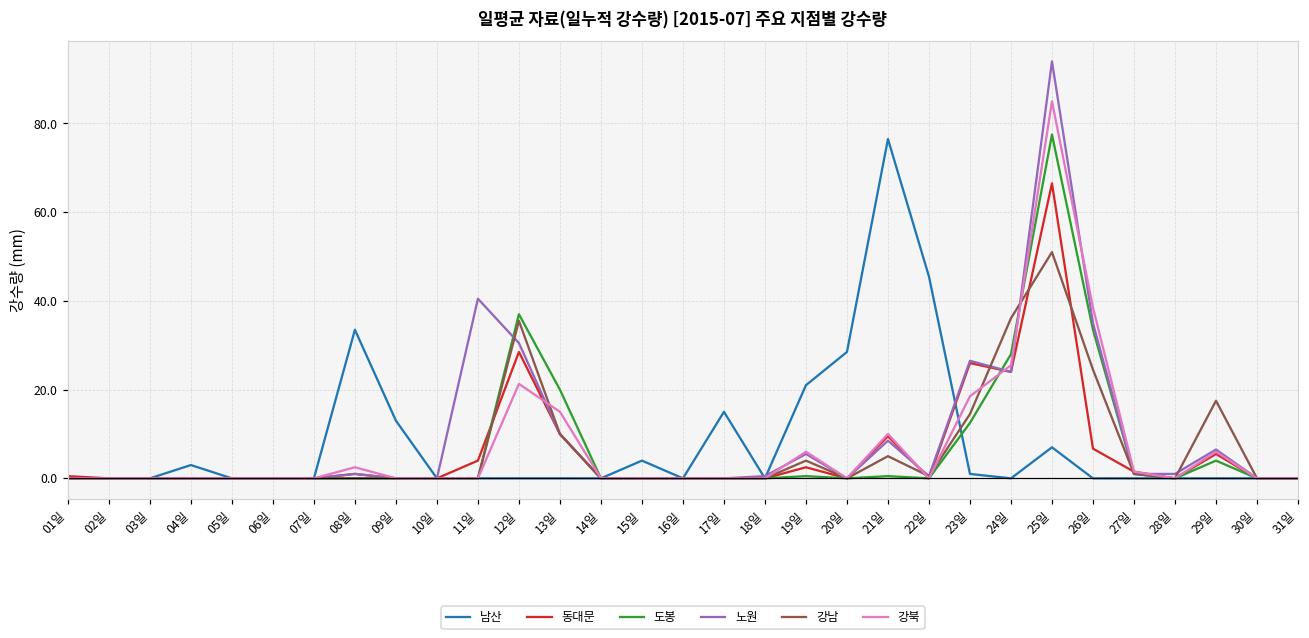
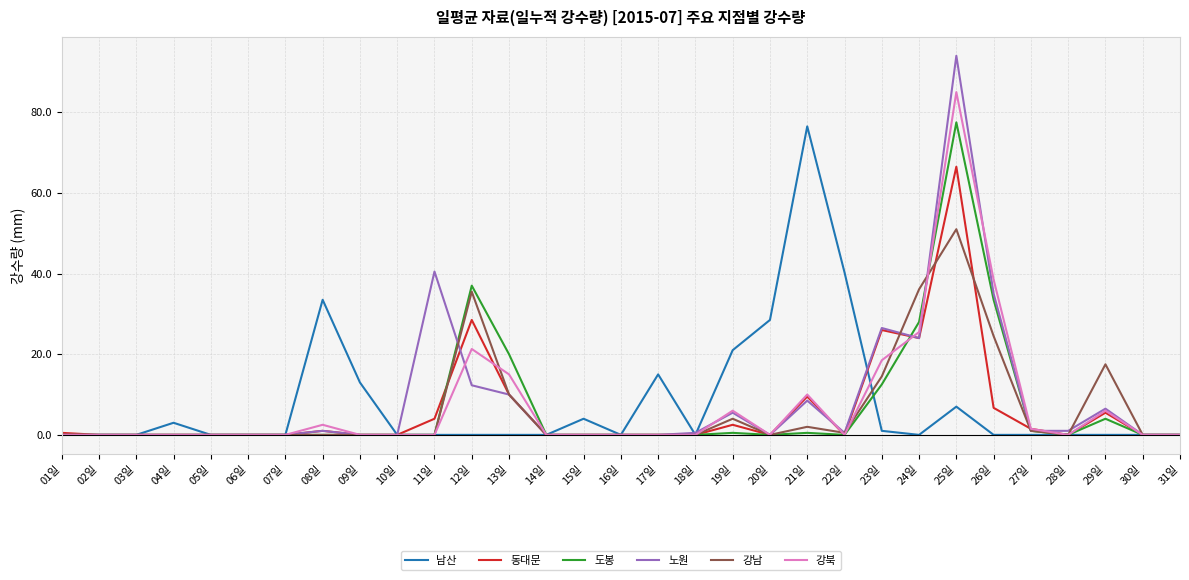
노원, 12일: 31 -> 12
강남, 21일: 5 -> 2
남산, 22일: 46 -> 40
